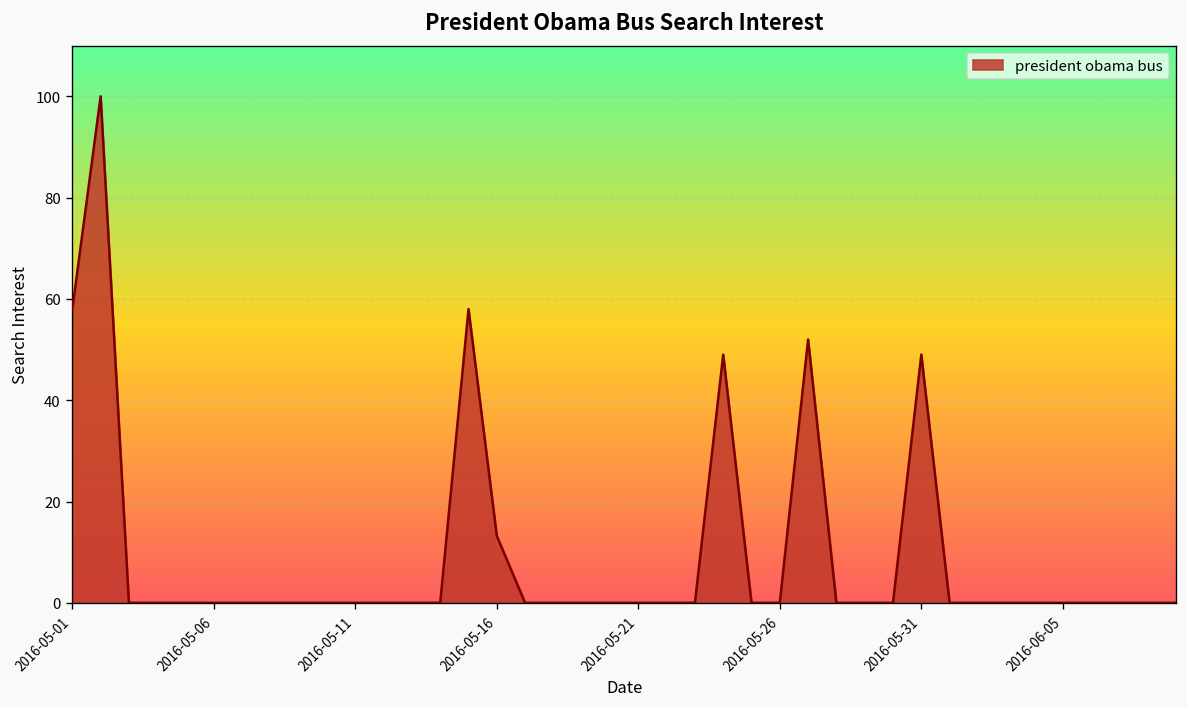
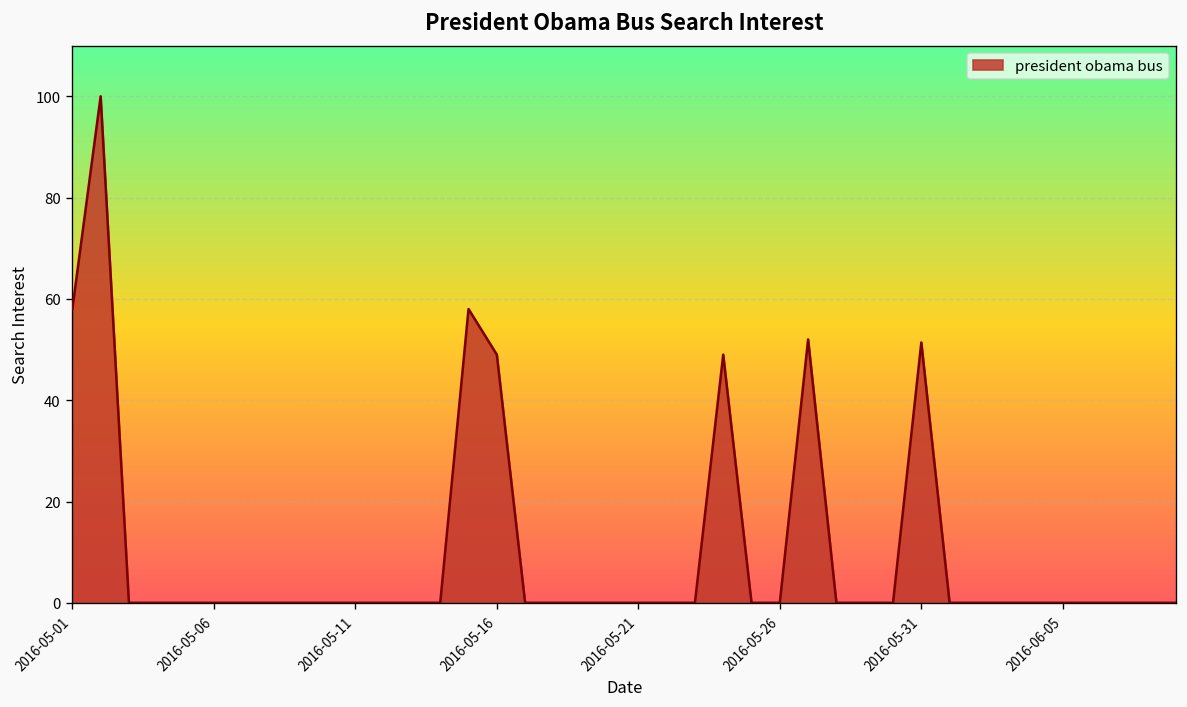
2016-05-16: 13 -> 49
2016-05-31: 49 -> 51
